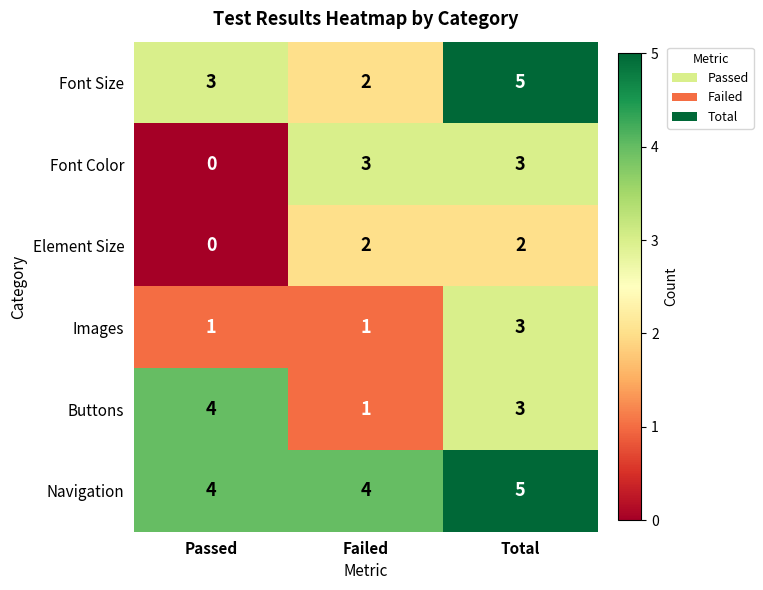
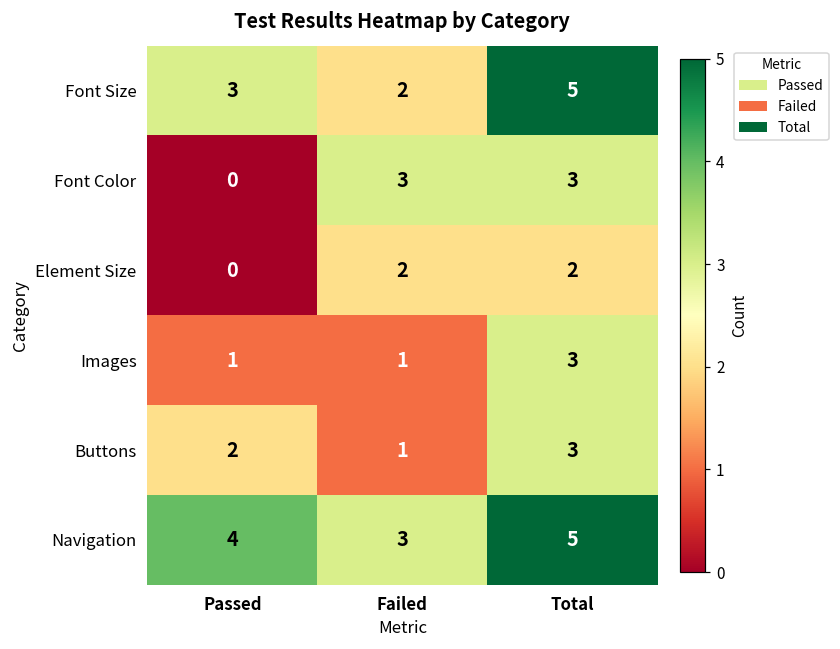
Buttons, Passed: 4 -> 2
Navigation, Failed: 4 -> 3
